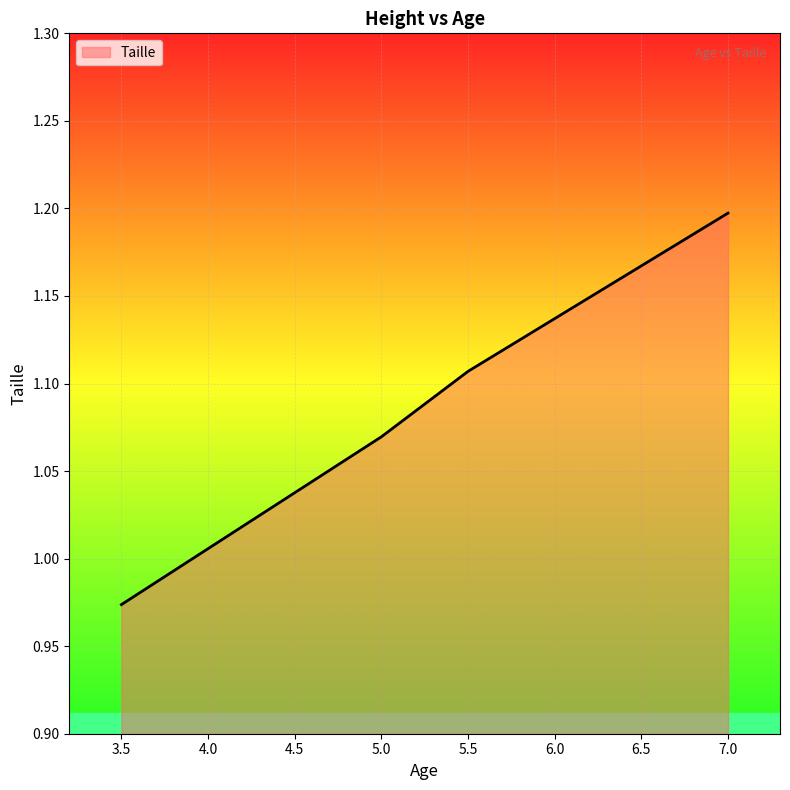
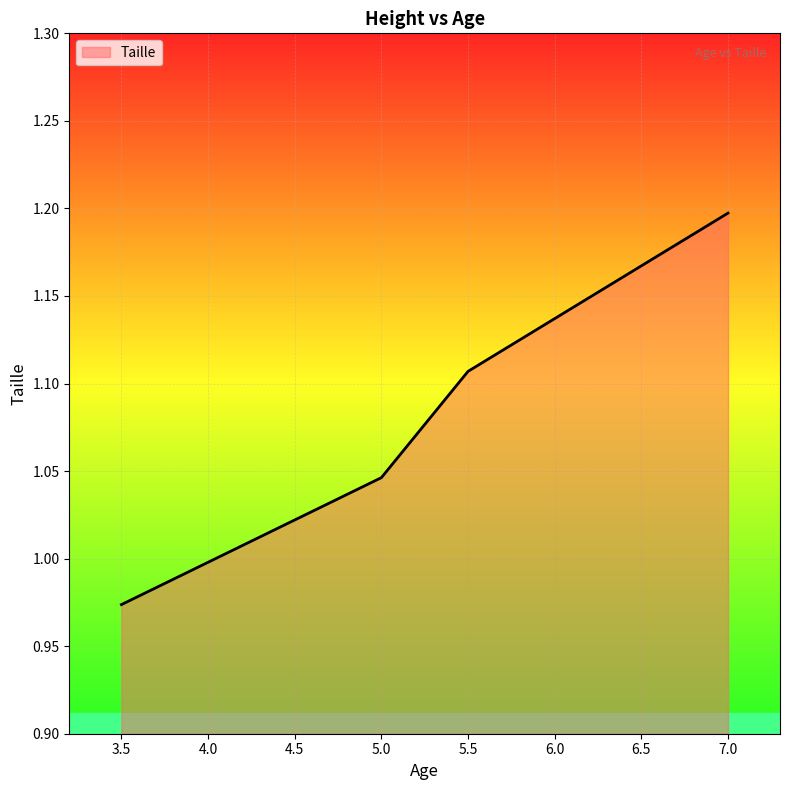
5.0: 1.070 -> 1.046
